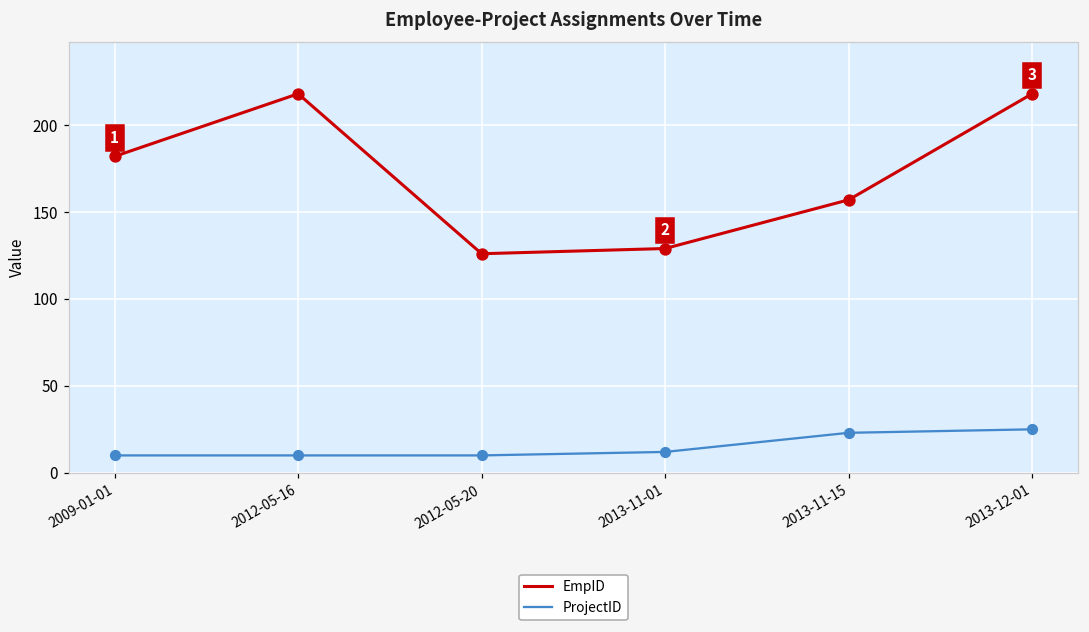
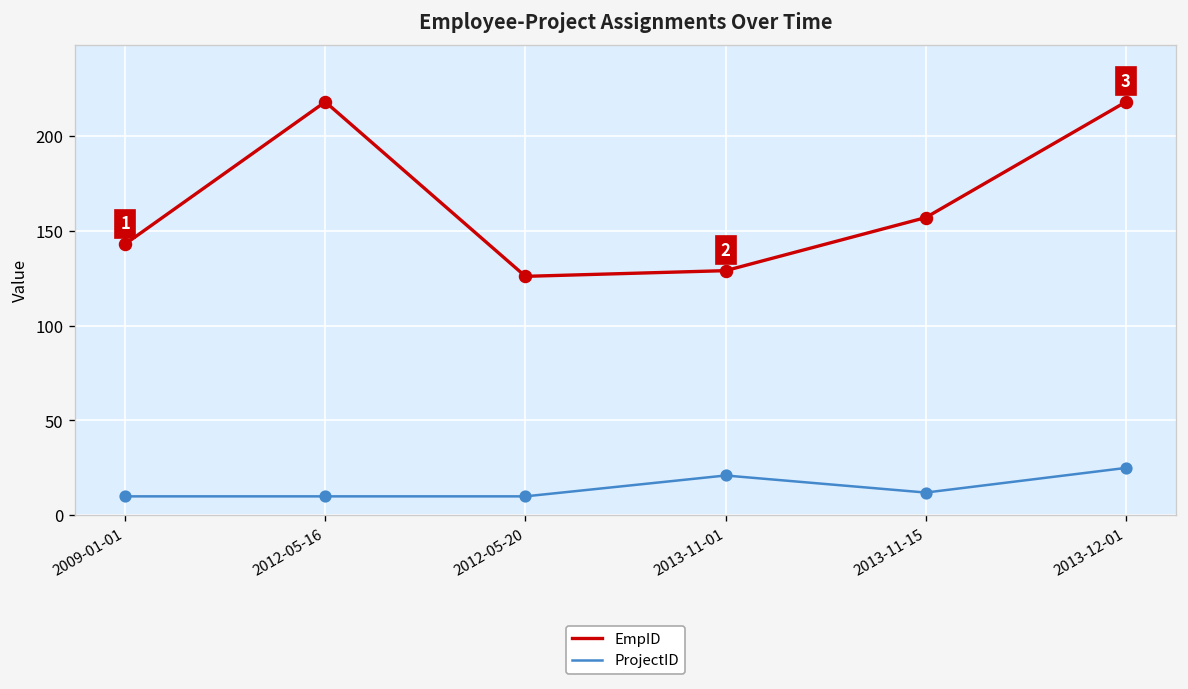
EmpID, 2009-01-01: 182 -> 143
ProjectID, 2013-11-01: 12 -> 21
ProjectID, 2013-11-15: 23 -> 12
